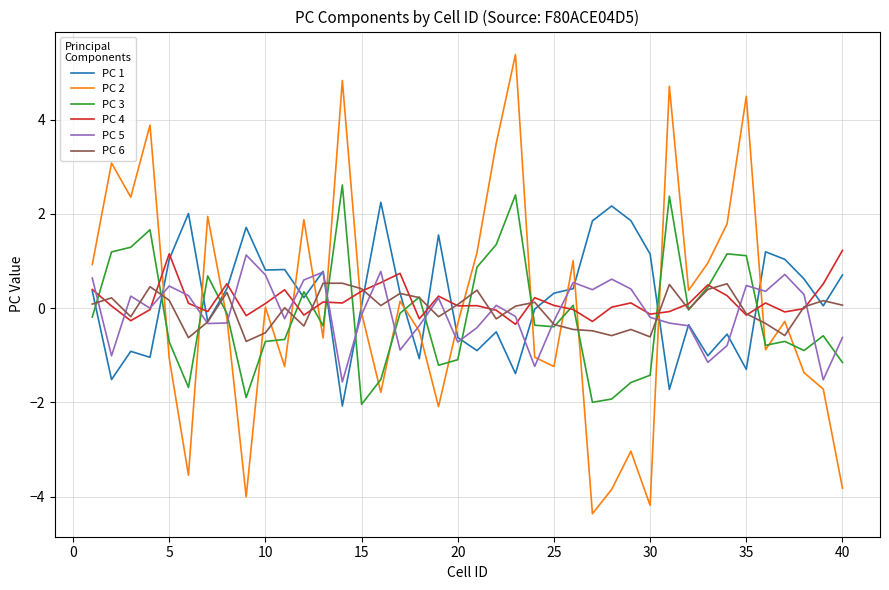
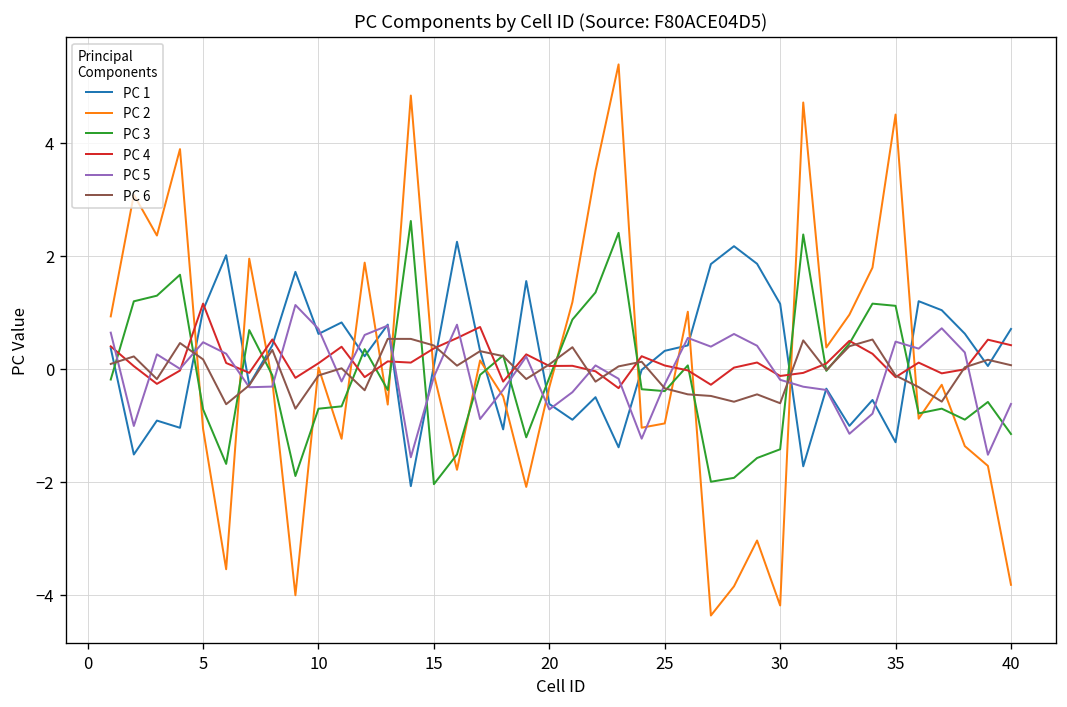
PC 1, 10: 0.8 -> 0.6
PC 6, 10: -0.5 -> -0.1
PC 3, 20: -1.1 -> -0.2
PC 2, 25: -1.2 -> -1.0
PC 4, 40: 1.2 -> 0.4
